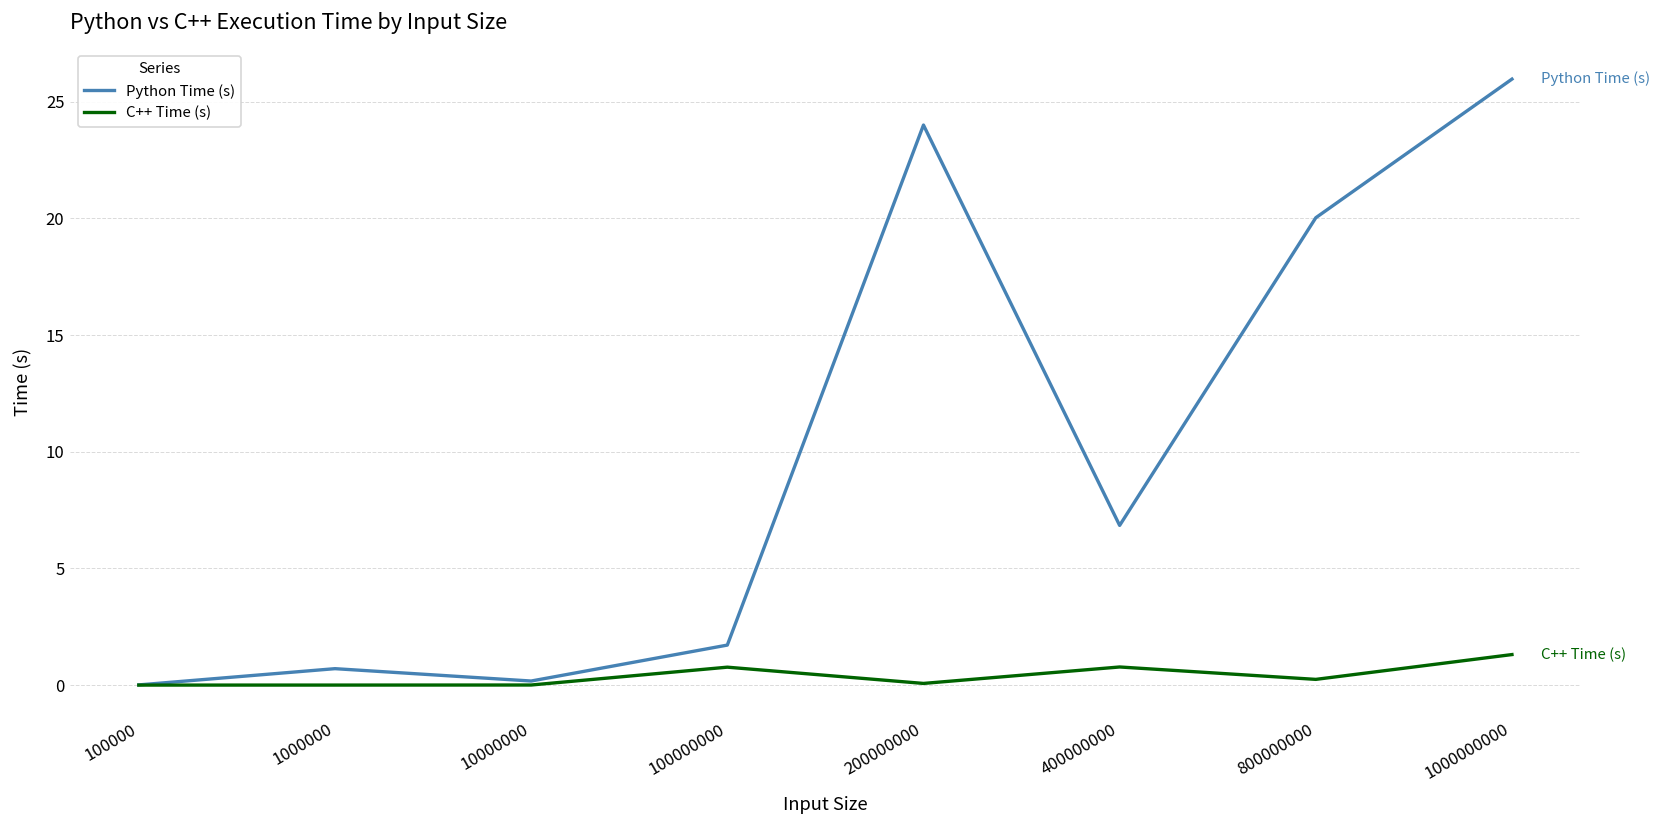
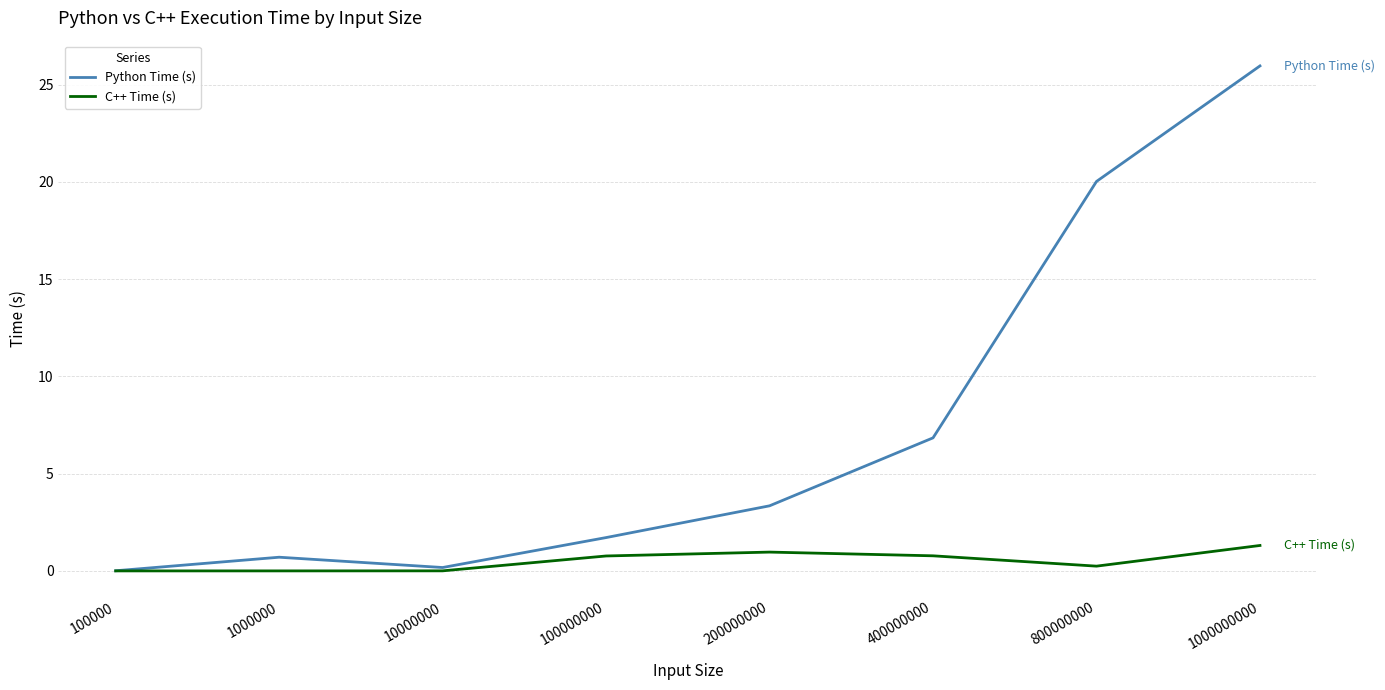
Python Time (s), 200000000: 24.0 -> 3.3
C++ Time (s), 200000000: 0.1 -> 1.0
